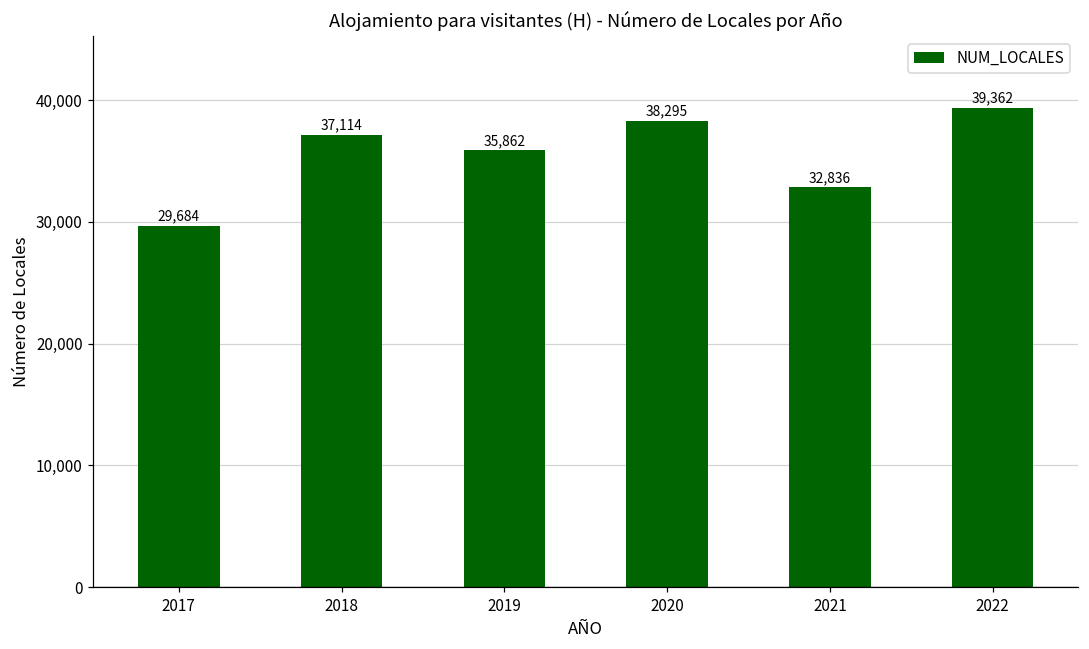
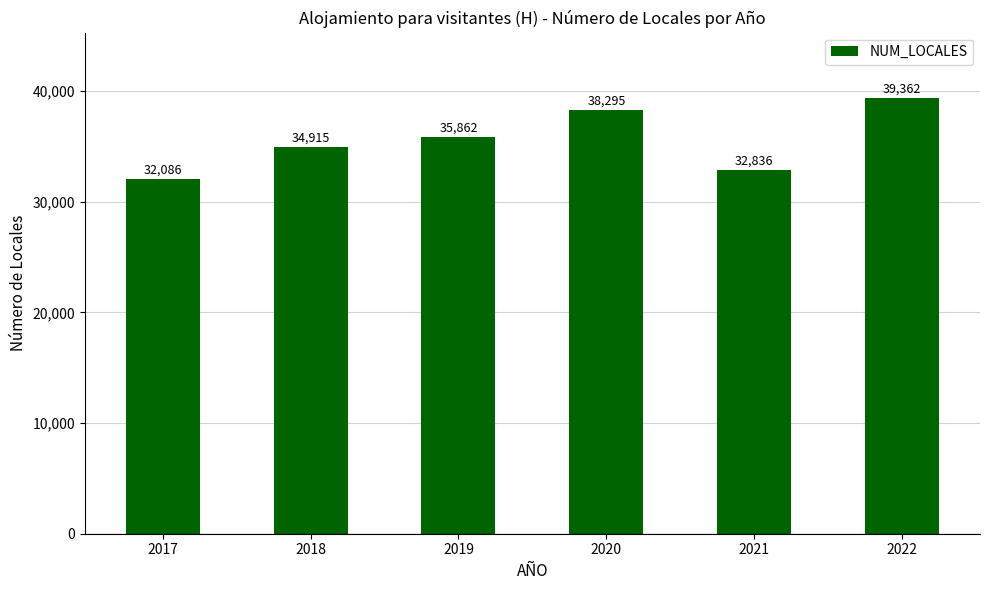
2017: 29,684 -> 32,086
2018: 37,114 -> 34,915
